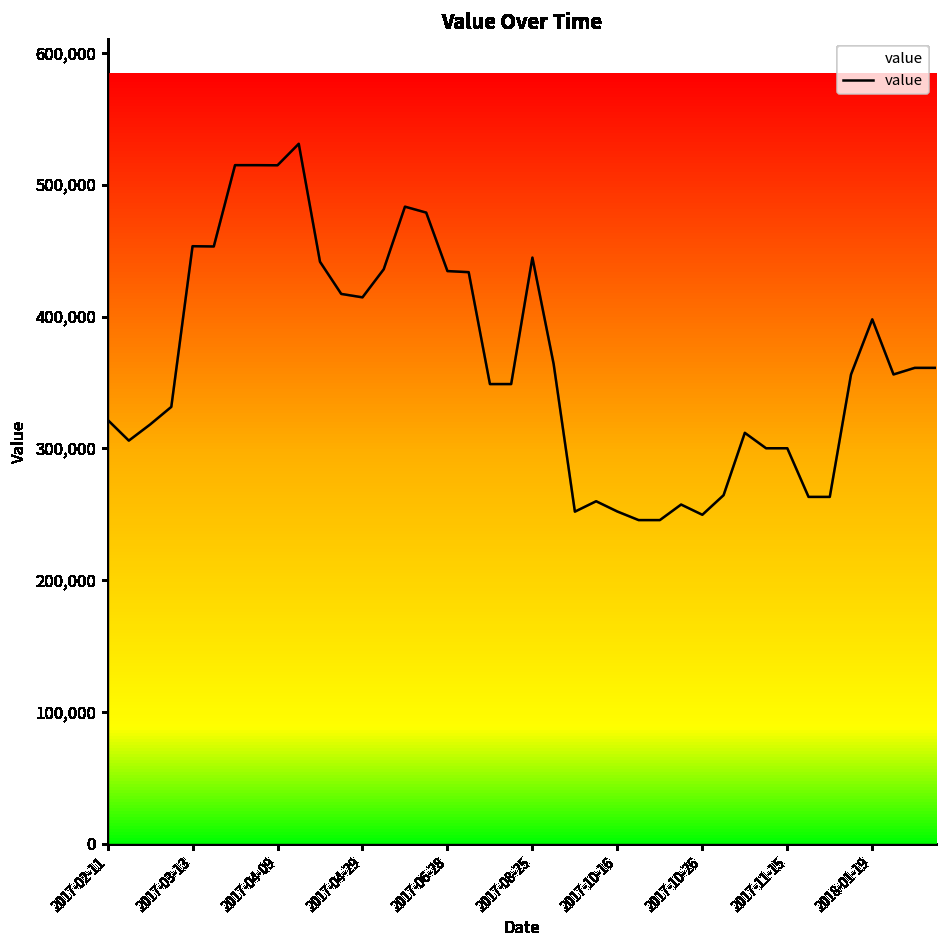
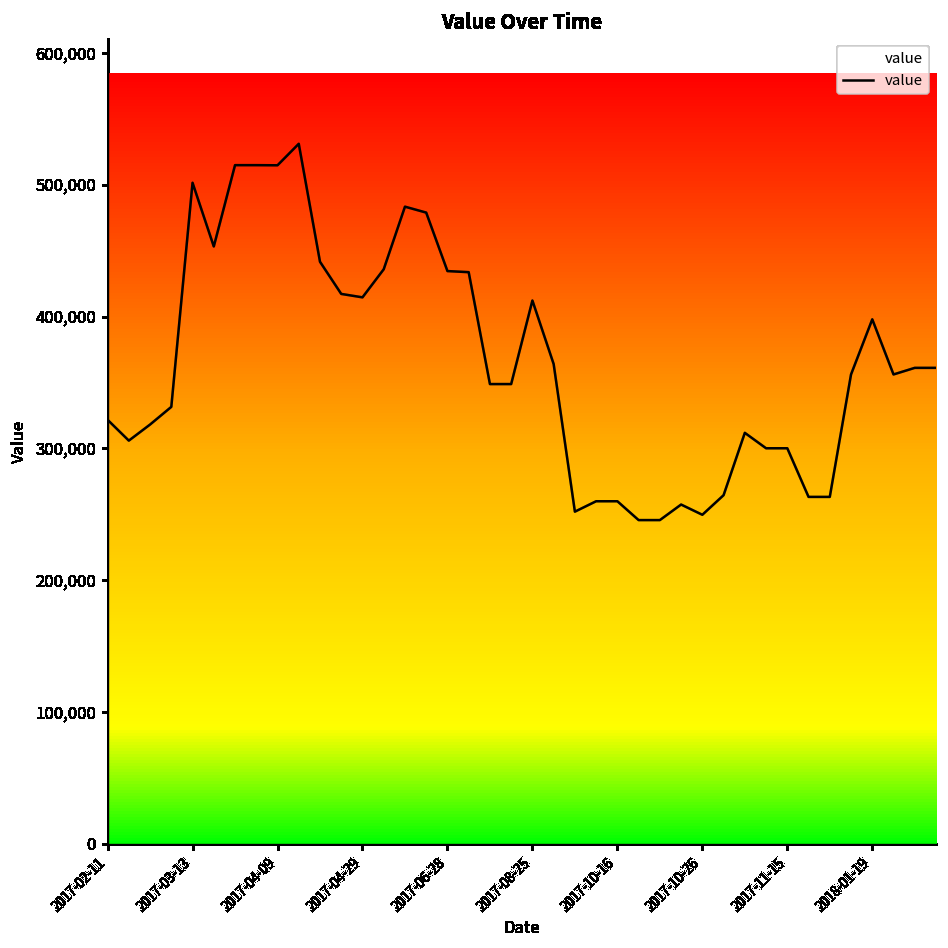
2017-03-13: 453,000 -> 502,000
2017-08-25: 445,000 -> 412,000
2017-10-16: 252,000 -> 260,000
